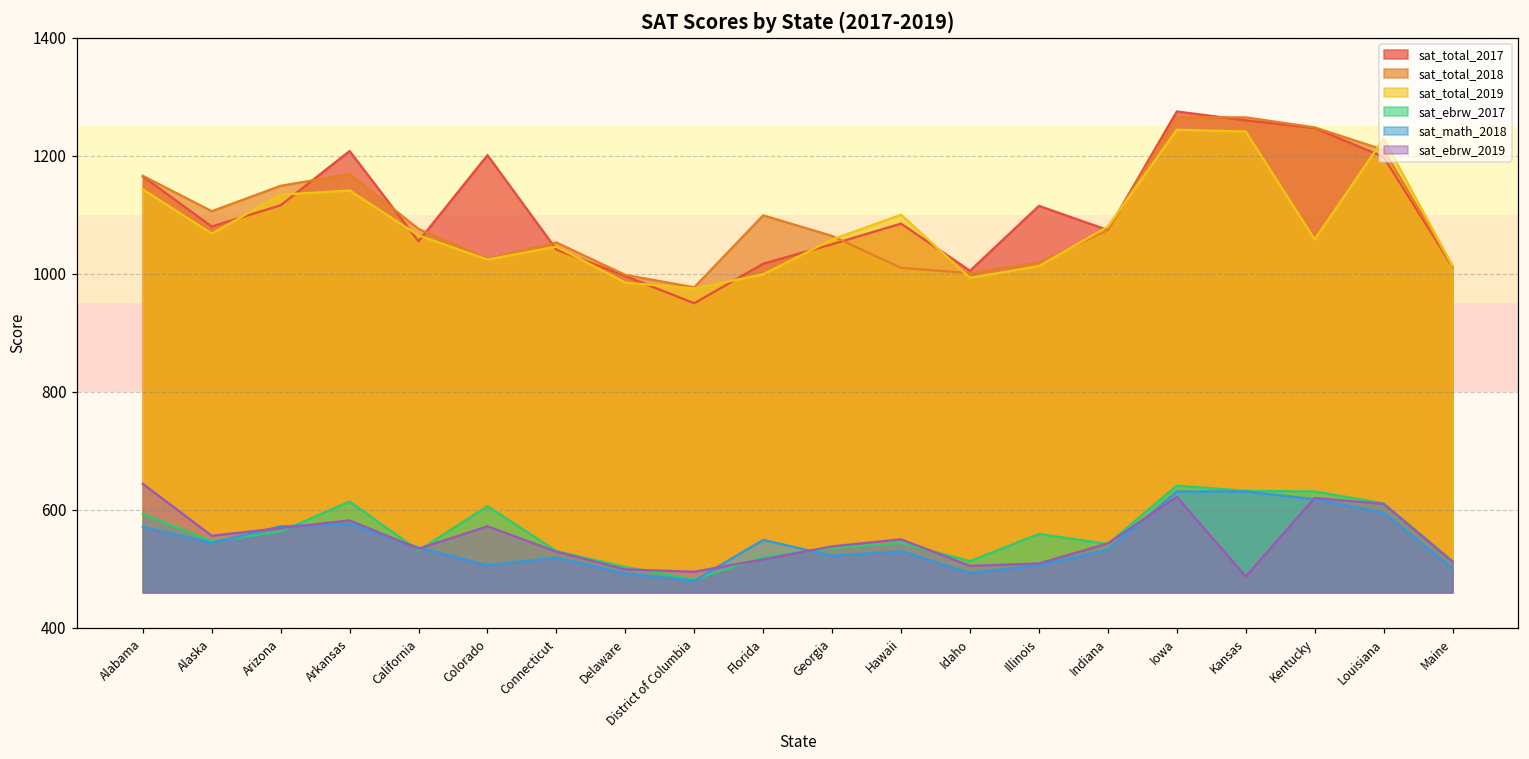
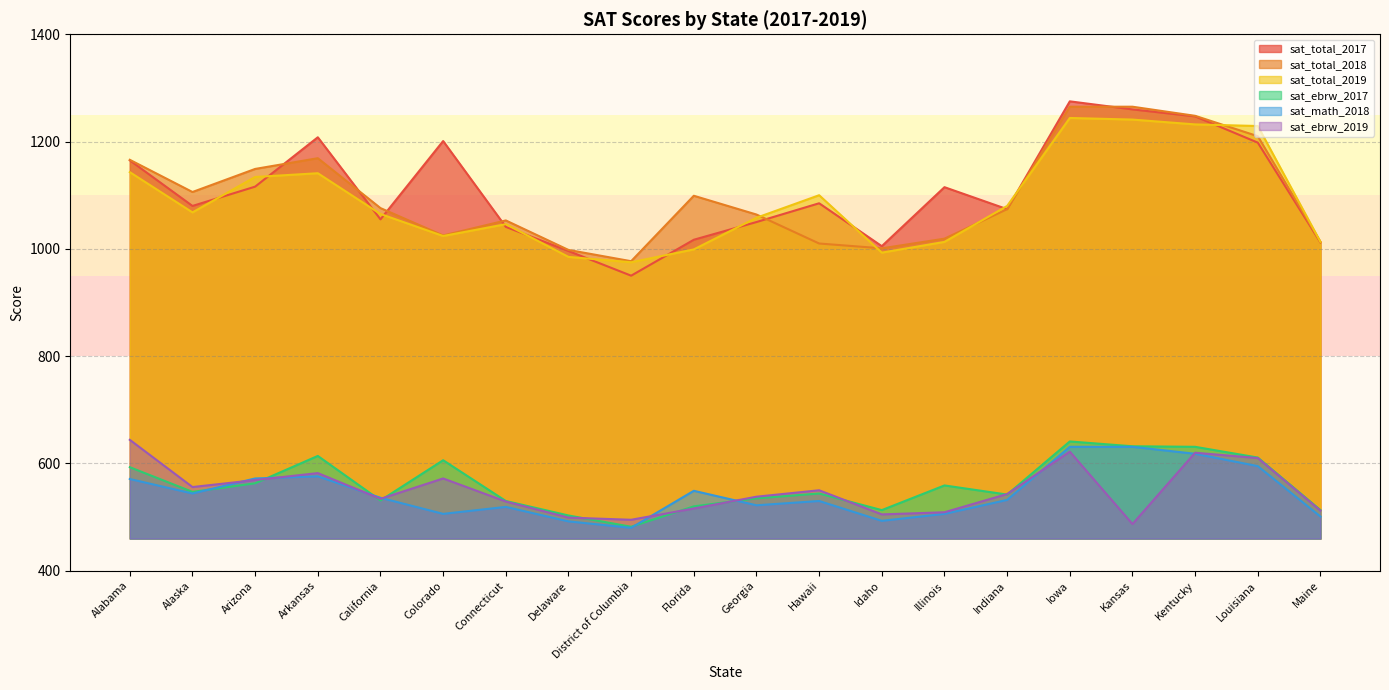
sat_total_2019, Kentucky: 1060 -> 1230
